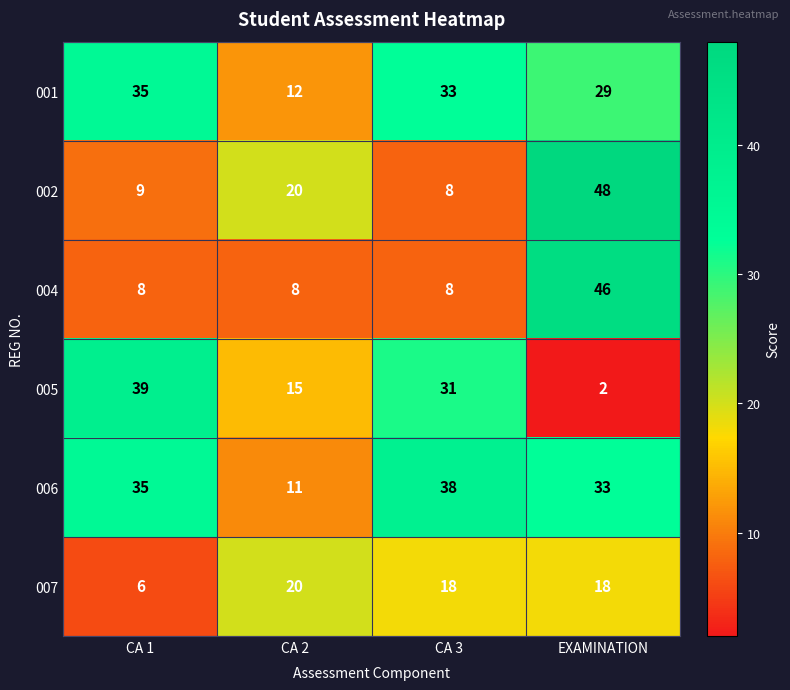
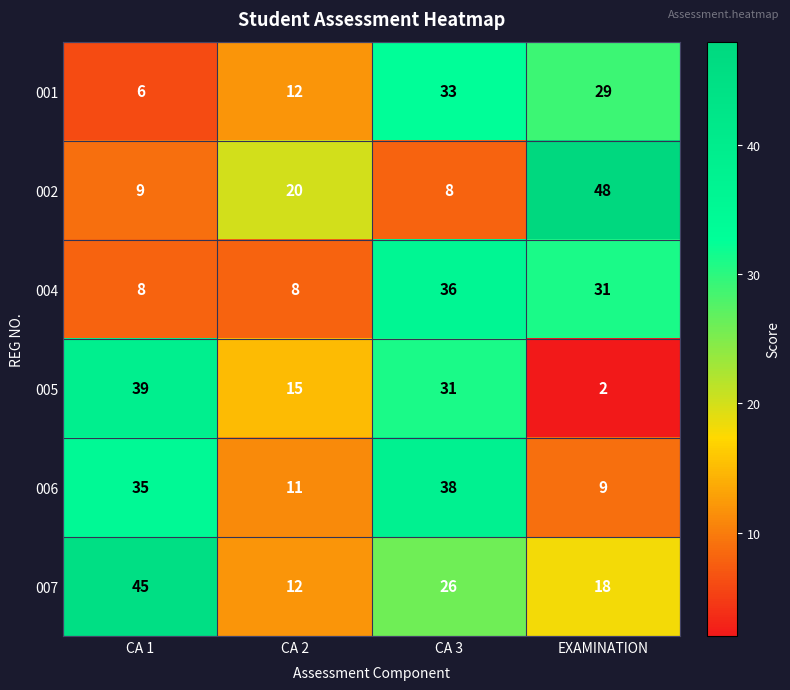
001, CA 1: 35 -> 6
004, CA 3: 8 -> 36
004, EXAMINATION: 46 -> 31
006, EXAMINATION: 33 -> 9
007, CA 1: 6 -> 45
007, CA 2: 20 -> 12
007, CA 3: 18 -> 26
